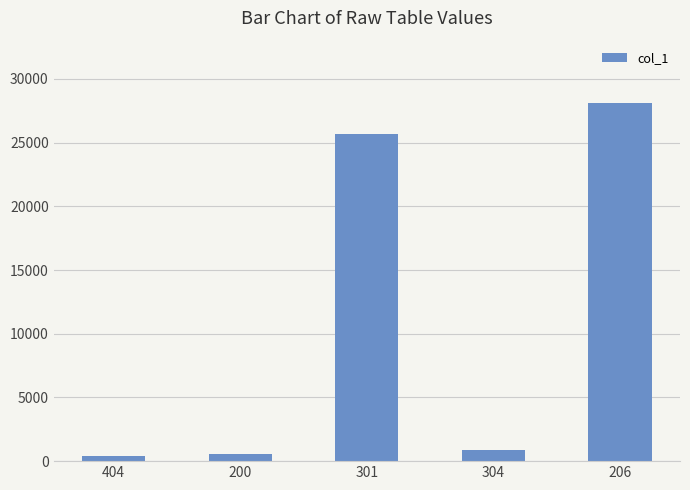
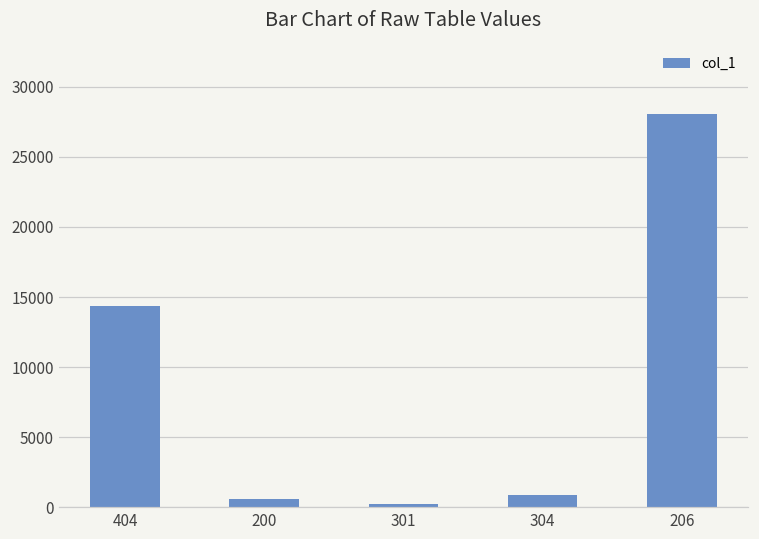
404: 400 -> 14300
301: 25700 -> 200
